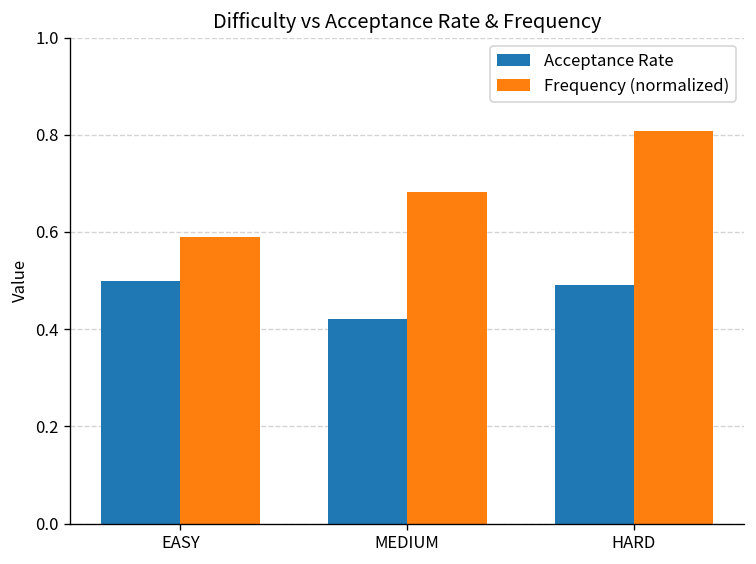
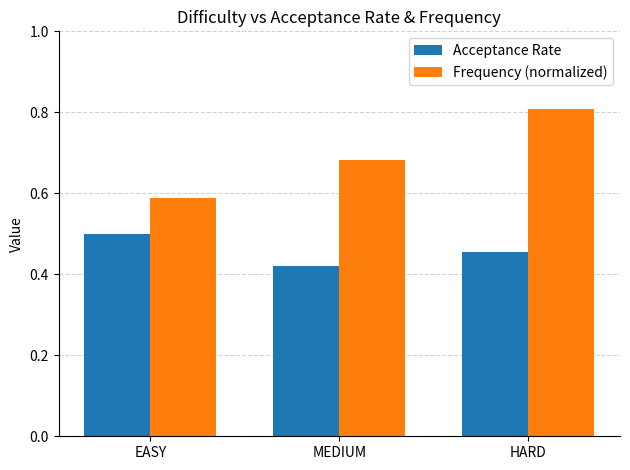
Acceptance Rate, HARD: 0.49 -> 0.46
